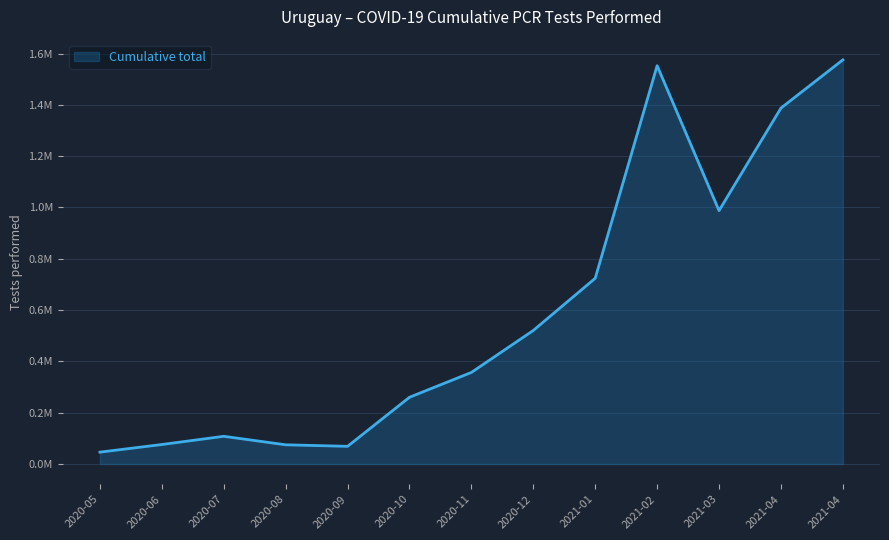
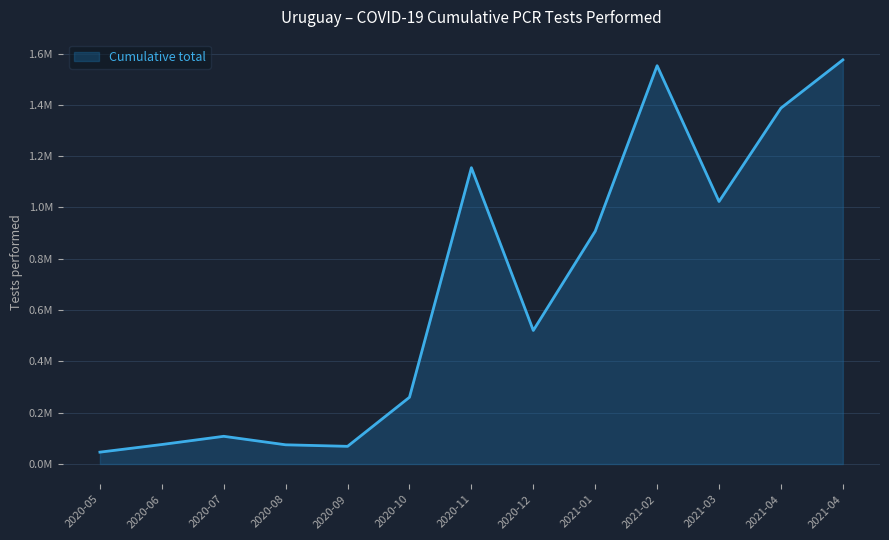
2020-11: 360000 -> 1160000
2021-01: 720000 -> 910000
2021-03: 990000 -> 1020000
